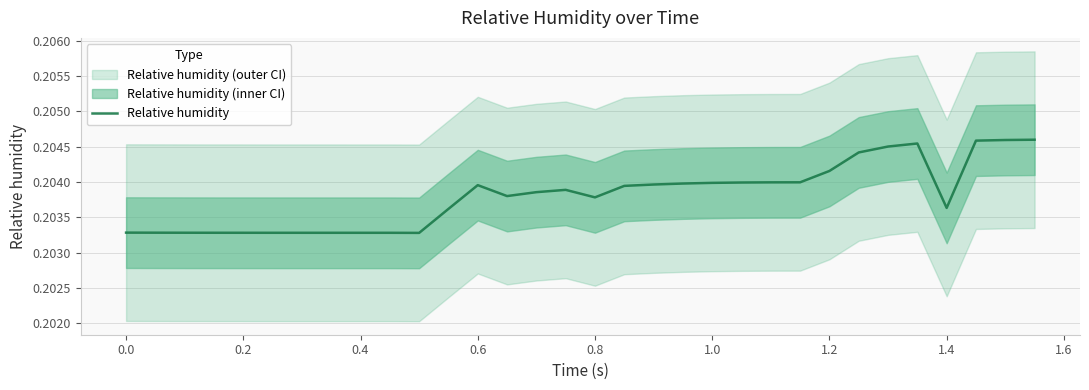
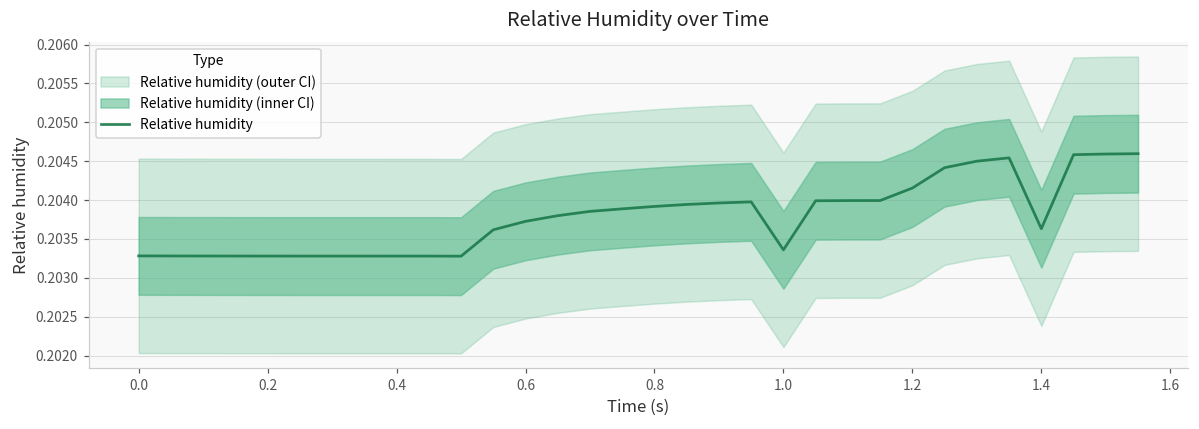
Relative humidity, 0.6: 0.2040 -> 0.2037
Relative humidity, 0.8: 0.2038 -> 0.2039
Relative humidity, 1.0: 0.2040 -> 0.2034
